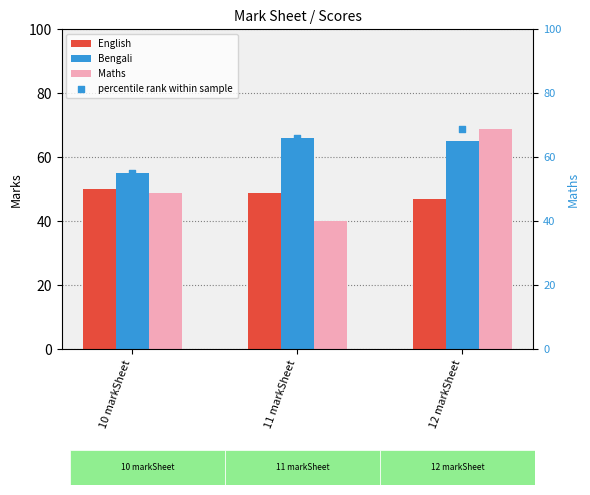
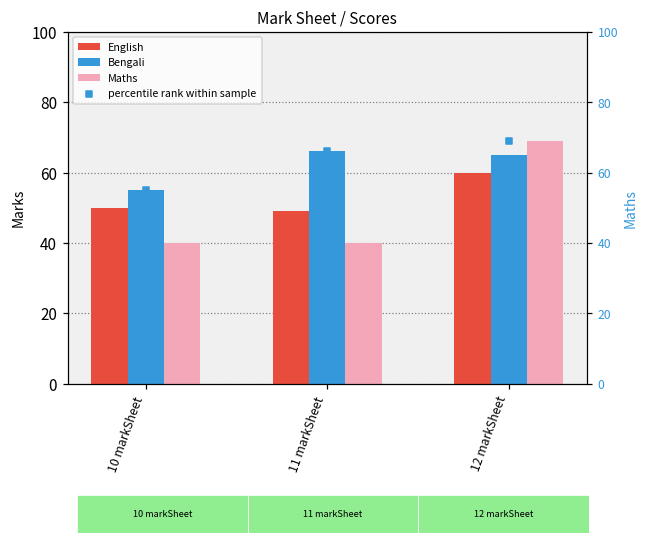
Mark Sheet / Scores, Maths, 10 markSheet: 49 -> 40
Mark Sheet / Scores, English, 12 markSheet: 47 -> 60
